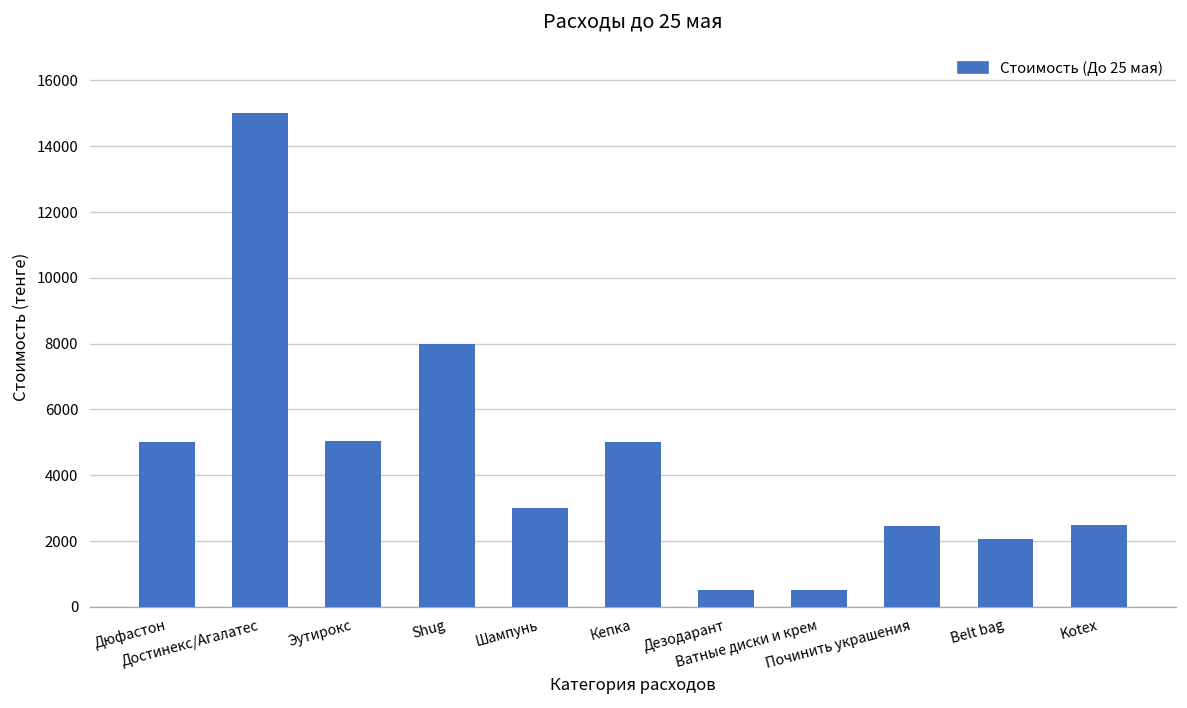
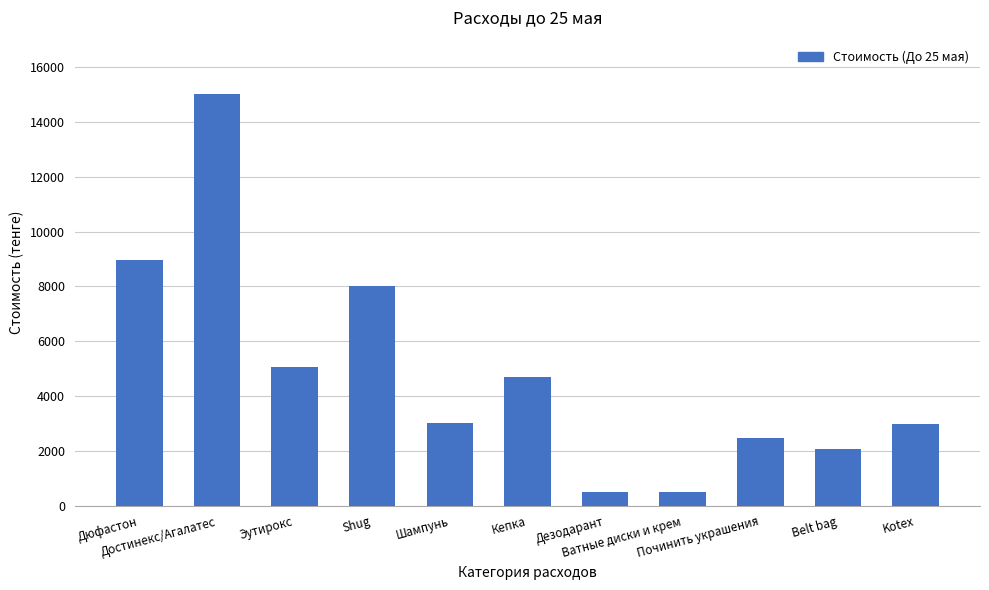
Дюфастон: 5000 -> 9000
Кепка: 5000 -> 4700
Kotex: 2500 -> 3000
